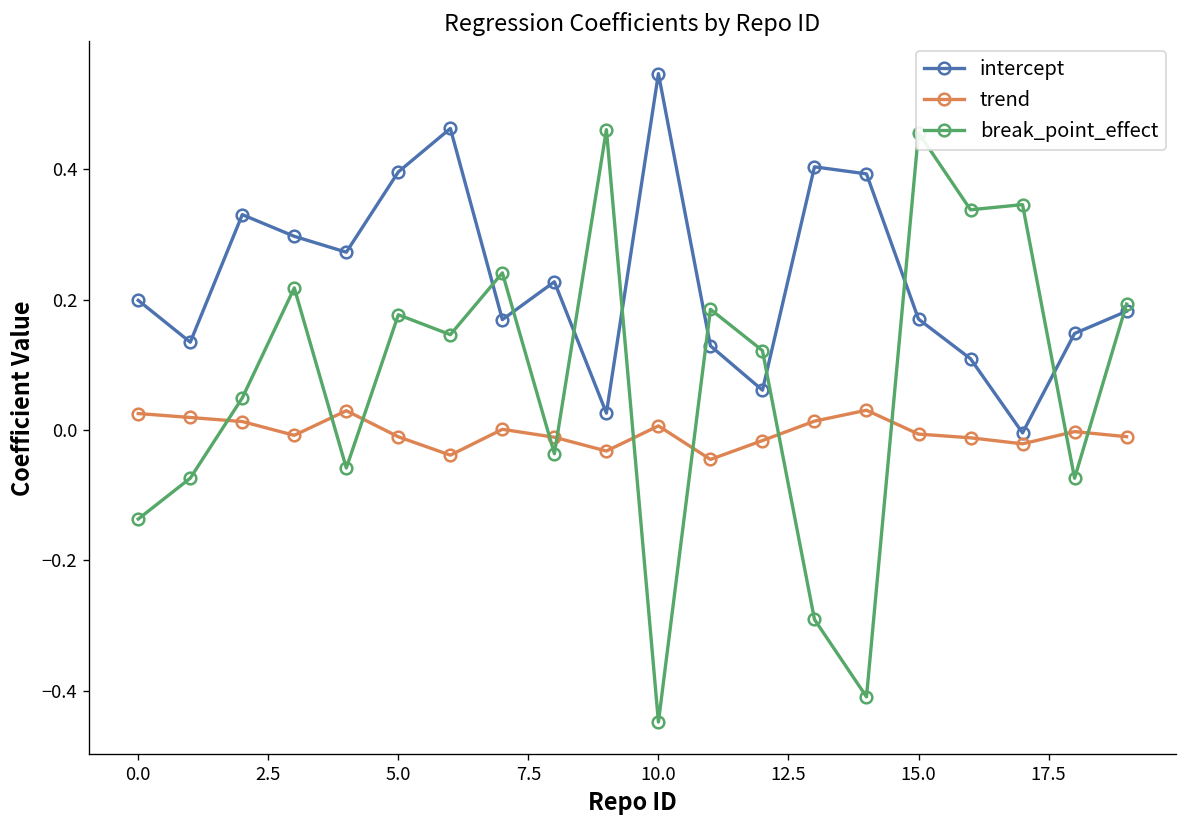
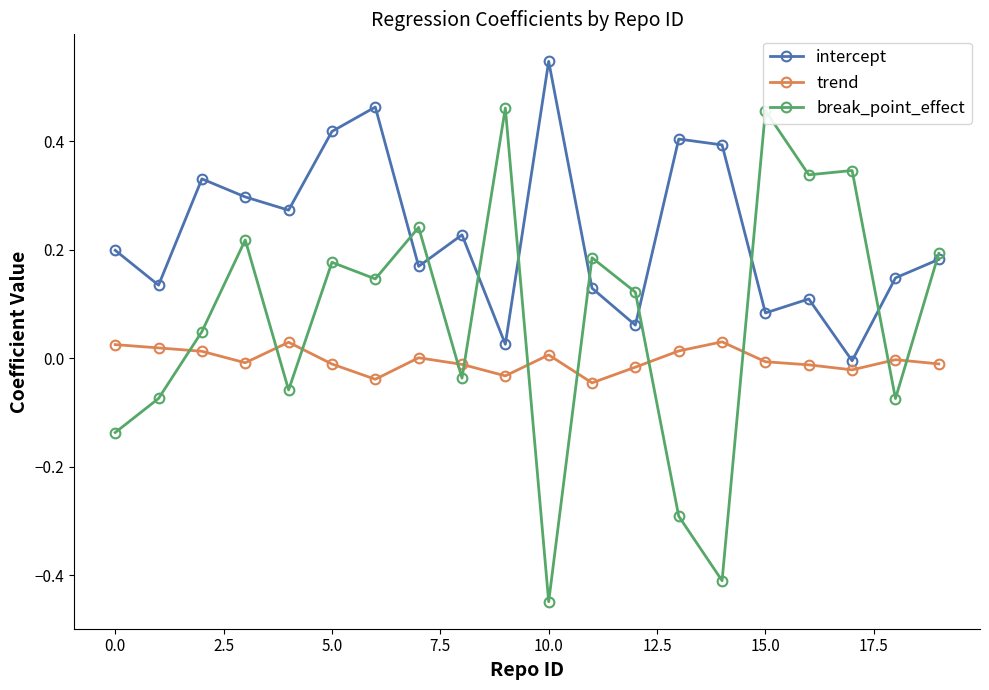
intercept, 5.0: 0.40 -> 0.42
intercept, 15.0: 0.17 -> 0.08
